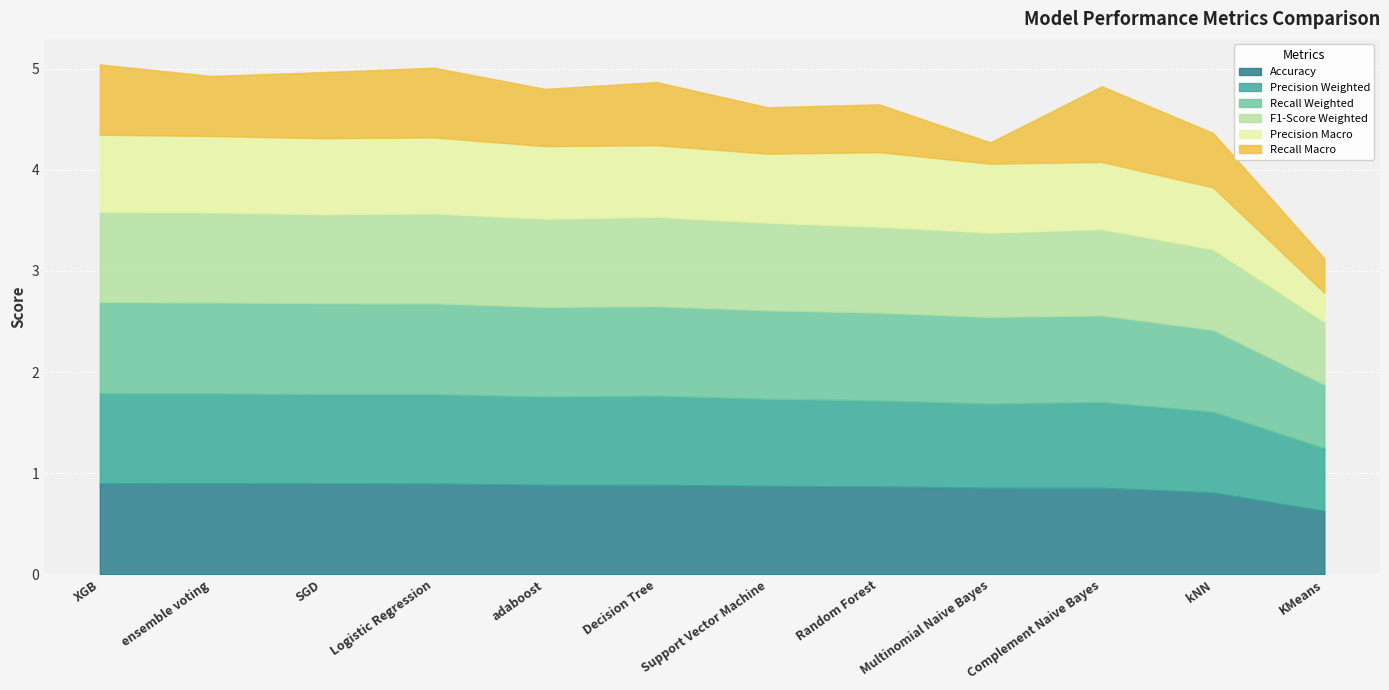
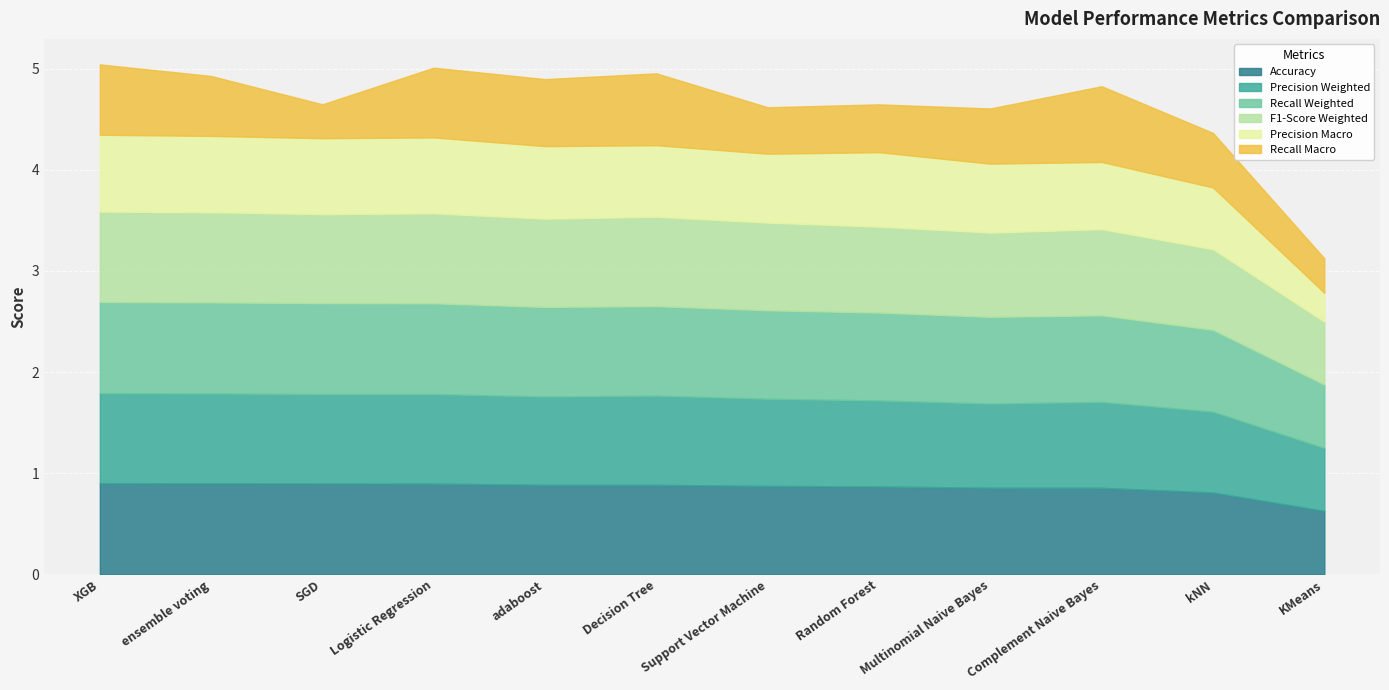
Recall Macro, SGD: 0.65 -> 0.34
Recall Macro, adaboost: 0.57 -> 0.66
Recall Macro, Decision Tree: 0.62 -> 0.71
Recall Macro, Multinomial Naive Bayes: 0.21 -> 0.55
